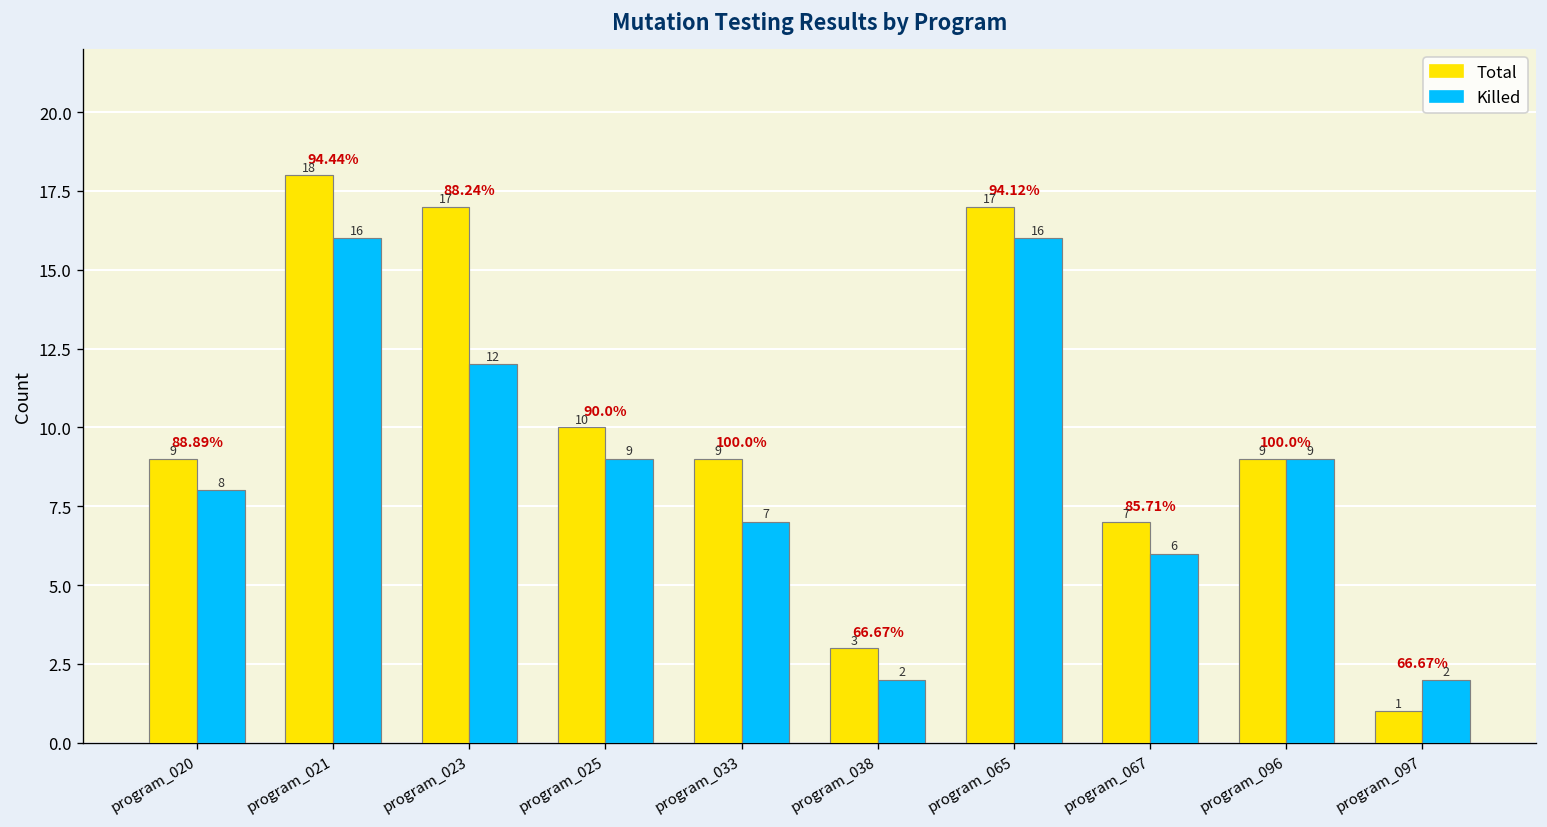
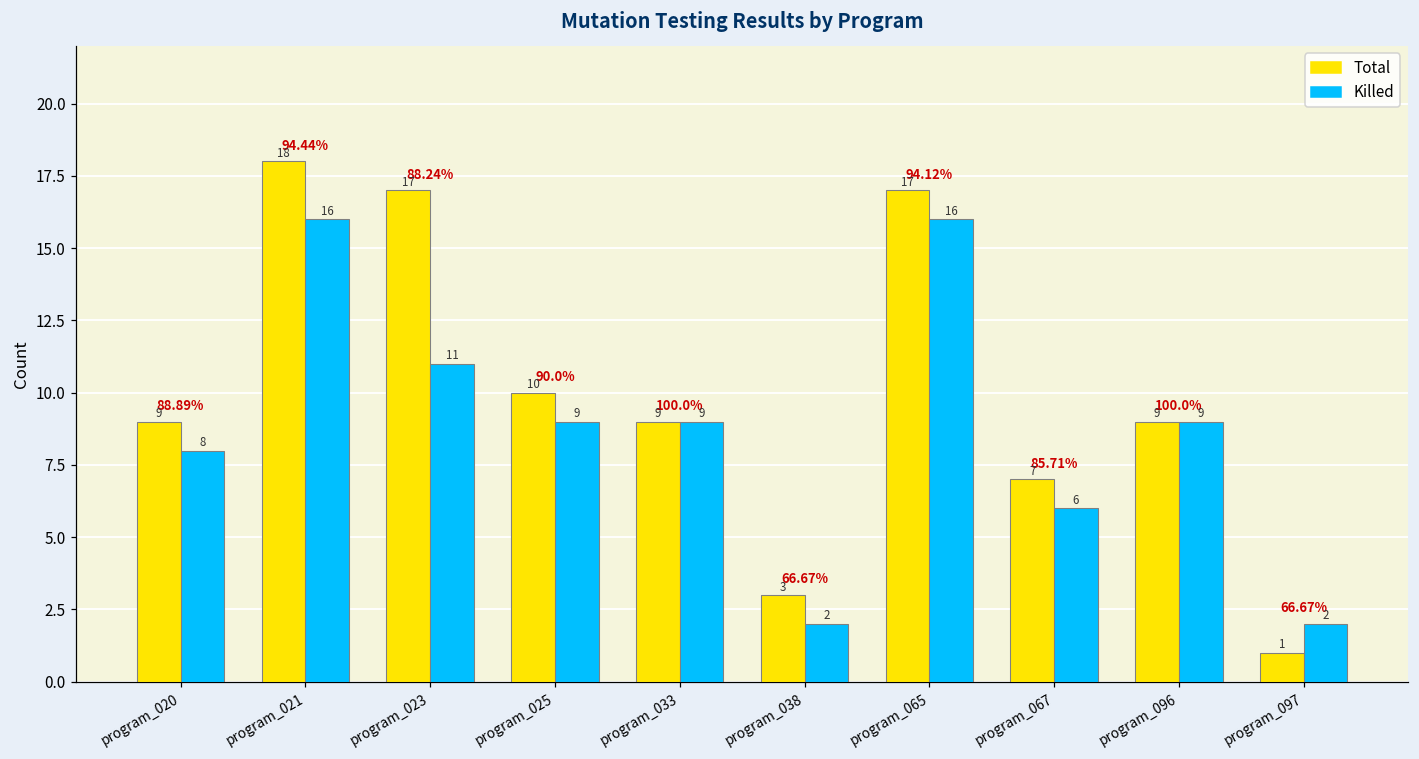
Killed, program_023: 12 -> 11
Killed, program_033: 7 -> 9
